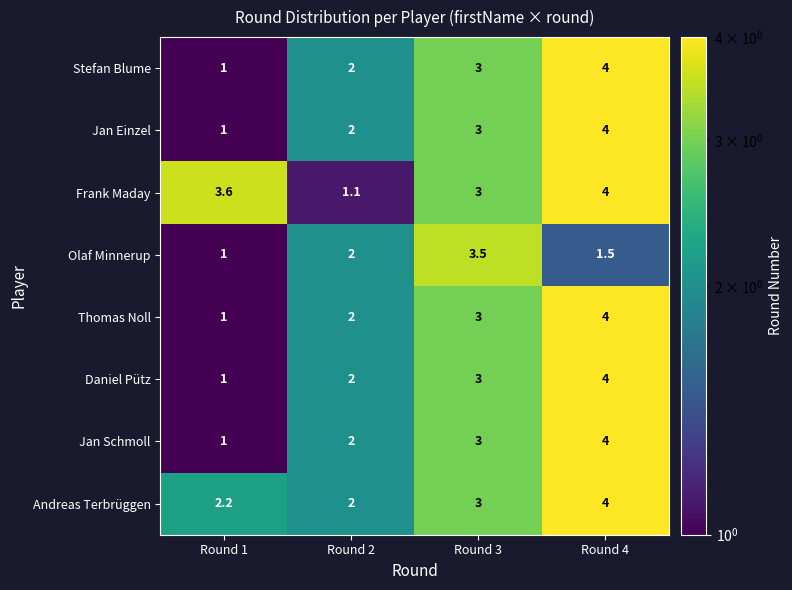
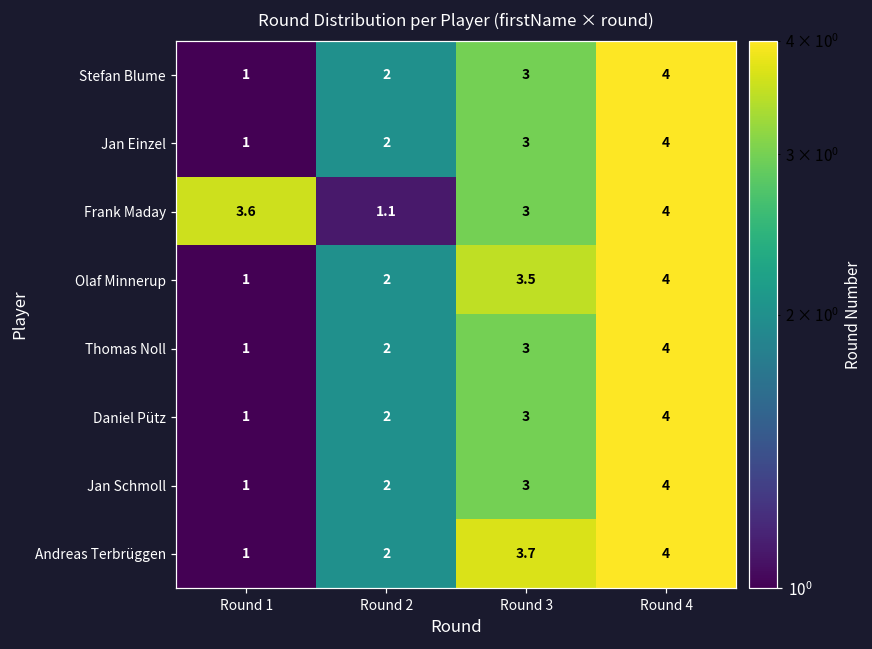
Olaf Minnerup, Round 4: 1.5 -> 4
Andreas Terbrüggen, Round 1: 2.2 -> 1
Andreas Terbrüggen, Round 3: 3 -> 3.7
